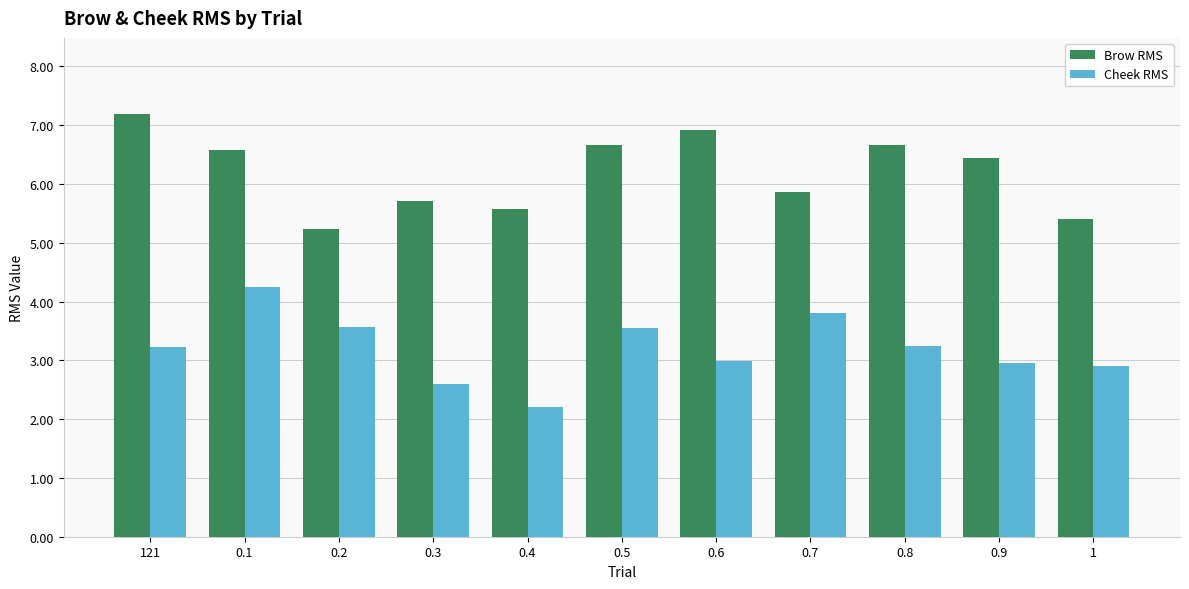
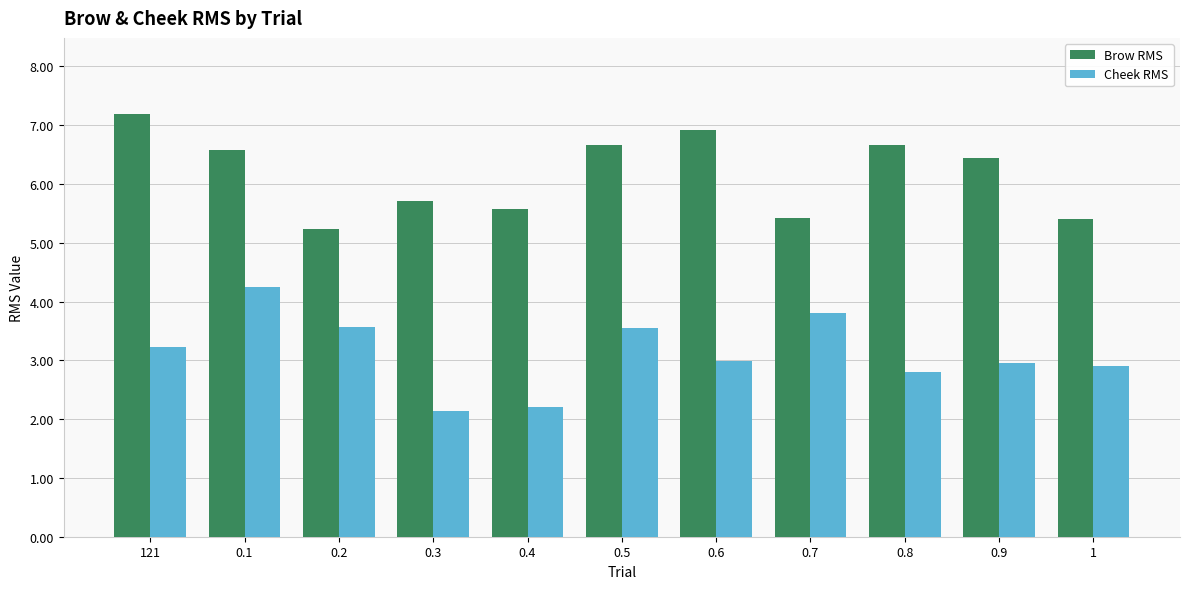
Cheek RMS, 0.3: 2.6 -> 2.1
Brow RMS, 0.7: 5.9 -> 5.4
Cheek RMS, 0.8: 3.2 -> 2.8
